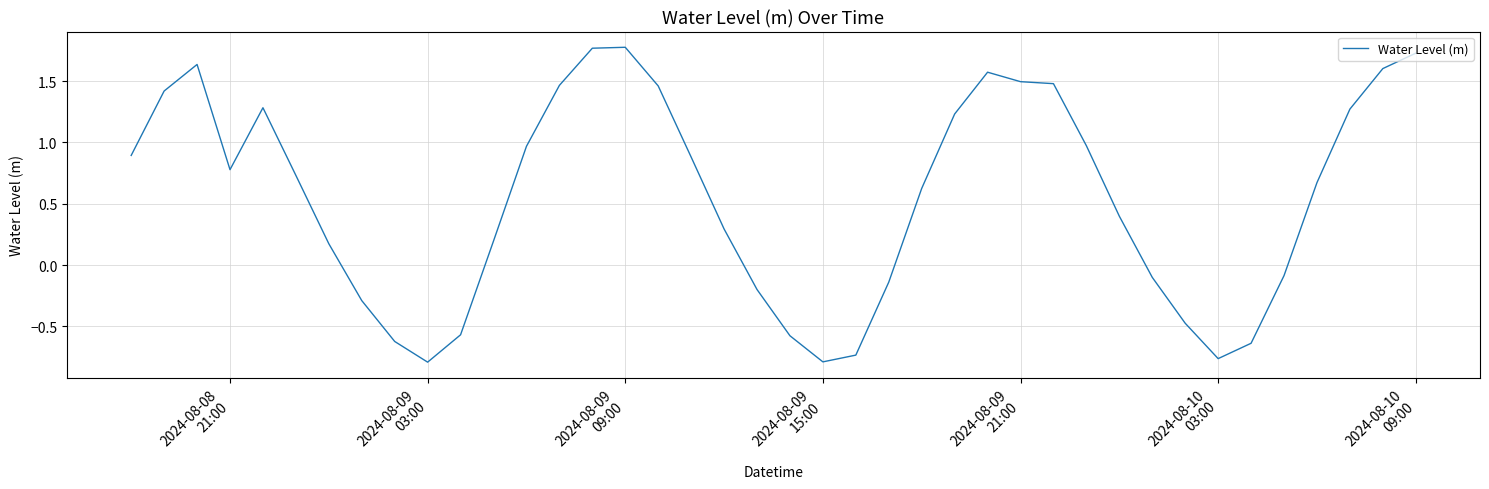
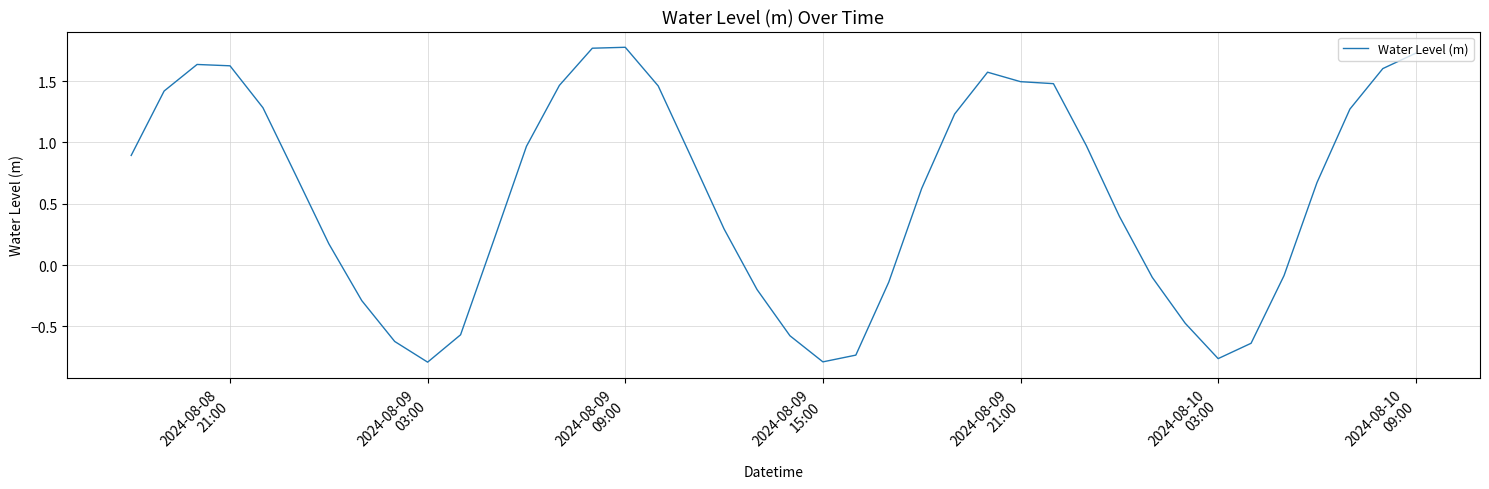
2024-08-08 21:00: 0.78 -> 1.62
